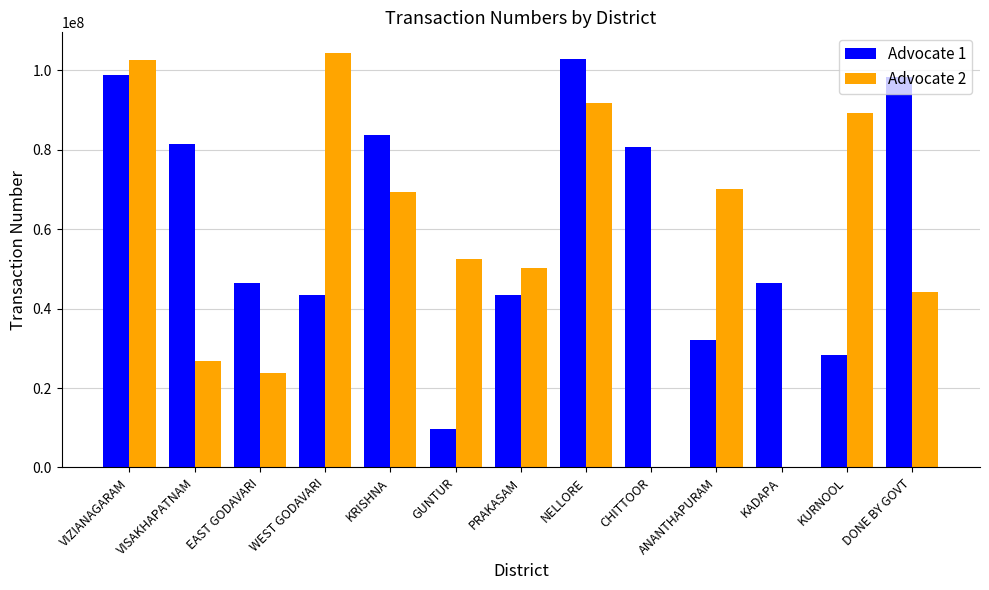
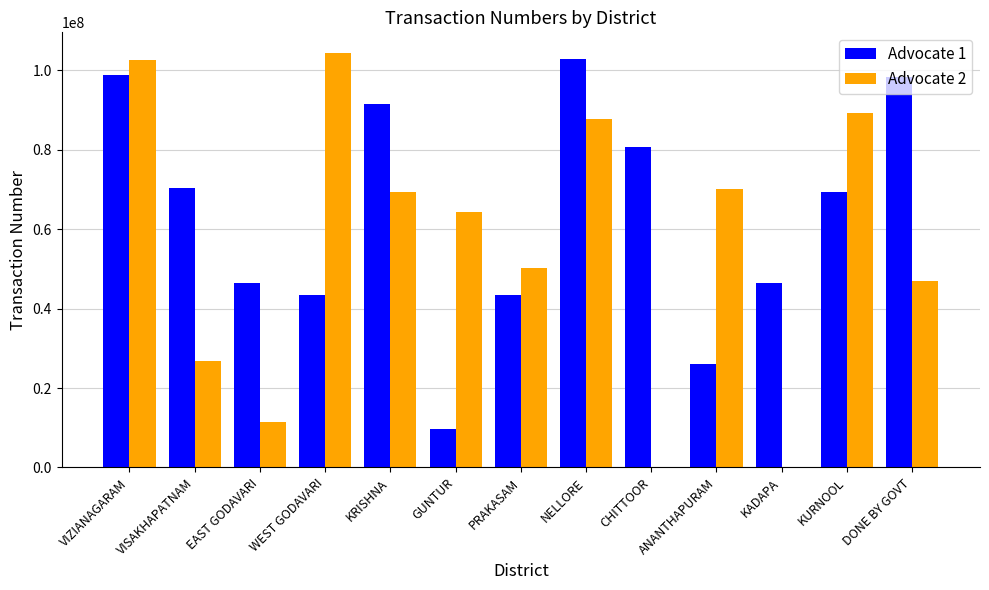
Advocate 1, VISAKHAPATNAM: 82000000 -> 70000000
Advocate 2, EAST GODAVARI: 24000000 -> 11000000
Advocate 1, KRISHNA: 84000000 -> 91000000
Advocate 2, GUNTUR: 52000000 -> 64000000
Advocate 2, NELLORE: 92000000 -> 88000000
Advocate 1, ANANTHAPURAM: 32000000 -> 26000000
Advocate 1, KURNOOL: 28000000 -> 69000000
Advocate 2, DONE BY GOVT: 44000000 -> 47000000
